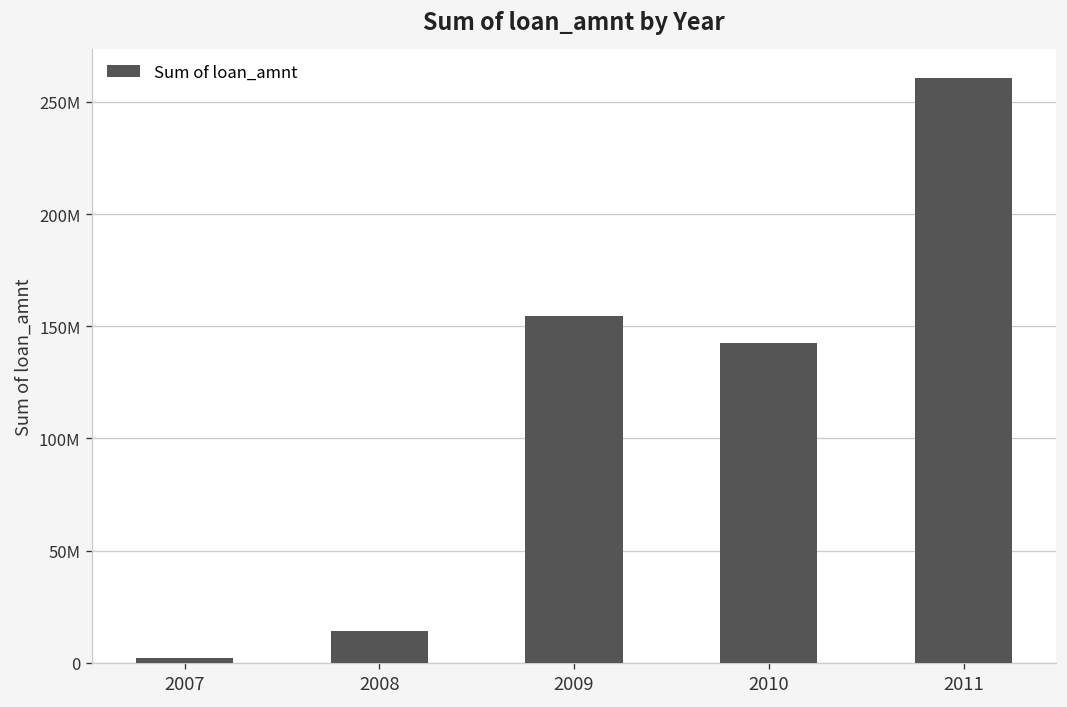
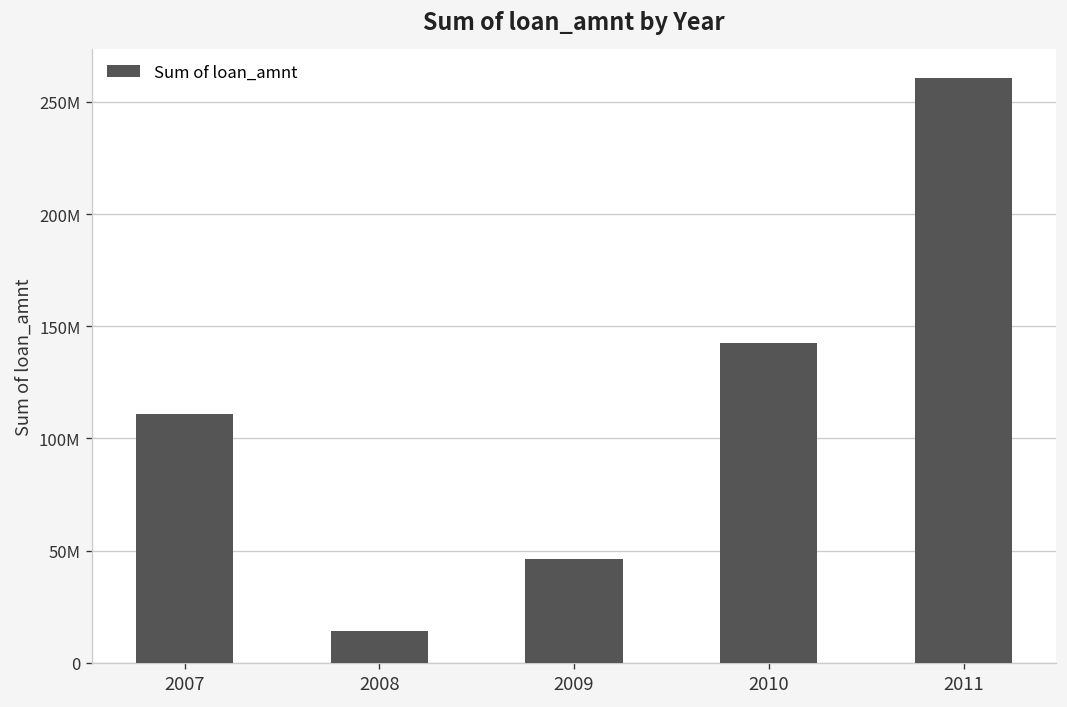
2007: 2000000 -> 111000000
2009: 155000000 -> 46000000
